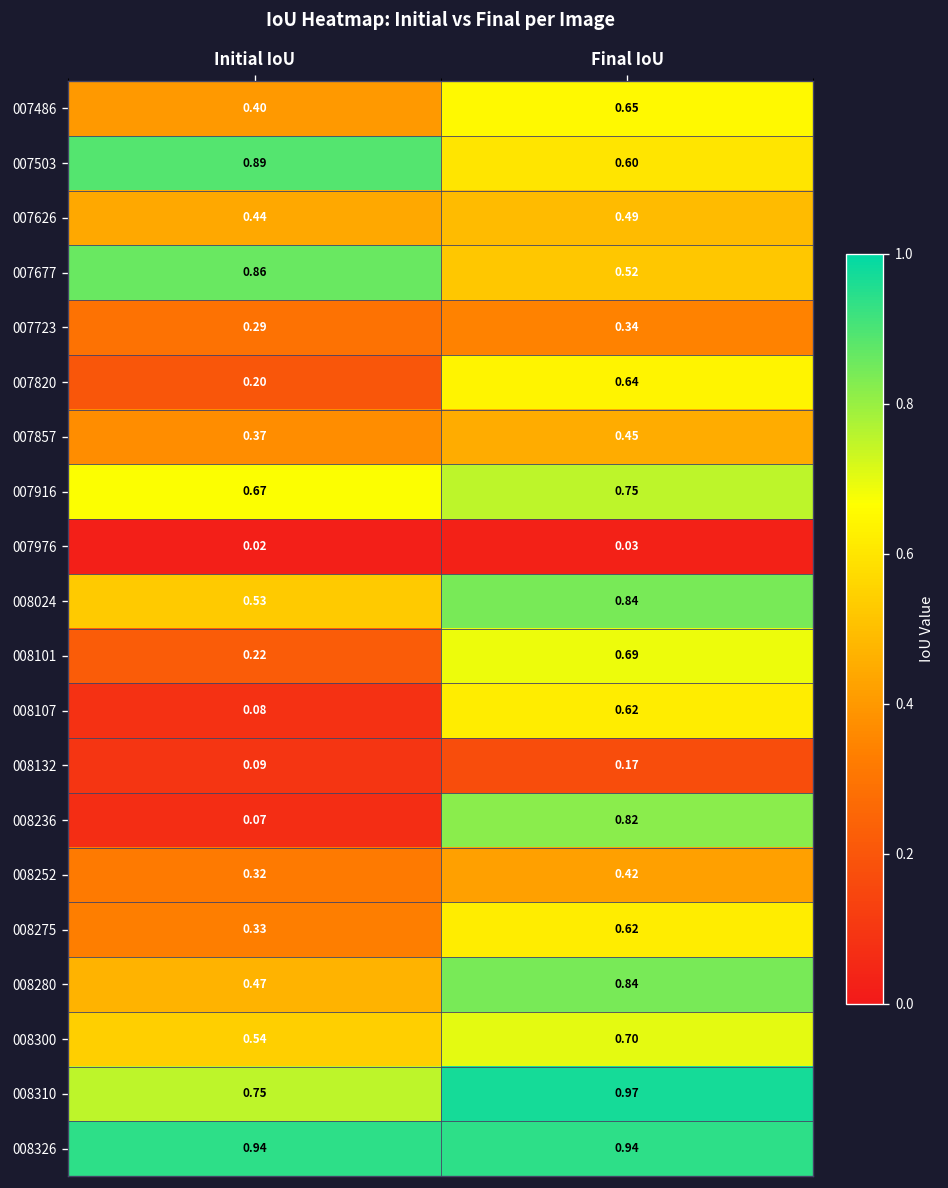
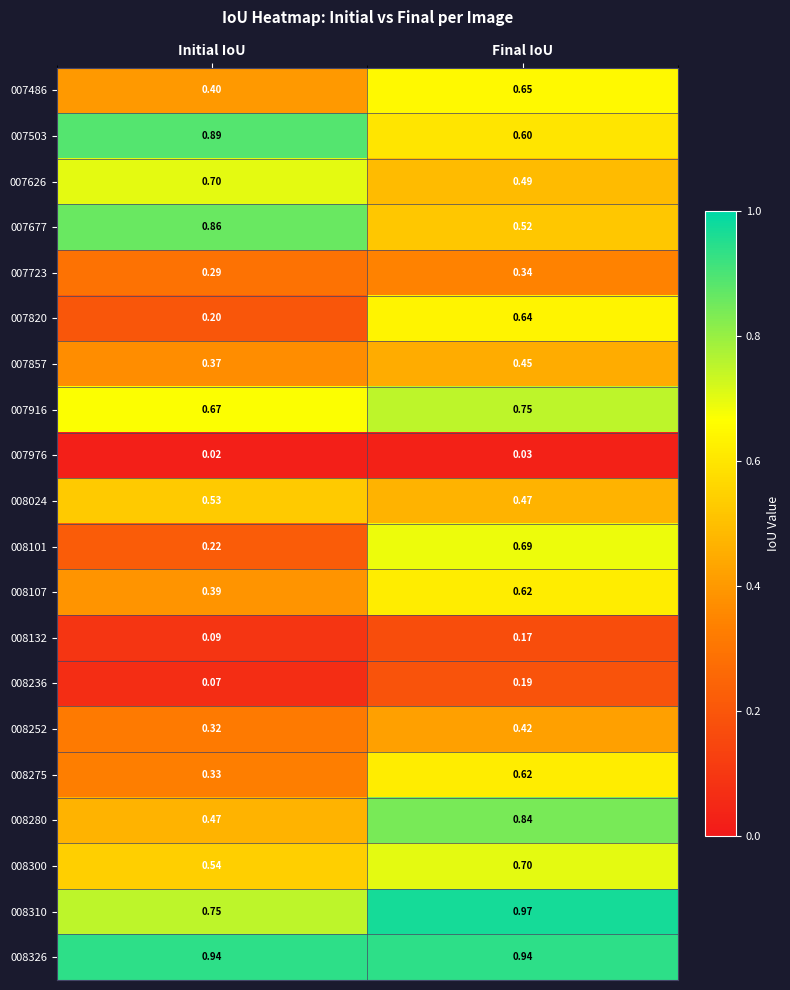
007626, Initial IoU: 0.44 -> 0.70
008024, Final IoU: 0.84 -> 0.47
008107, Initial IoU: 0.08 -> 0.39
008236, Final IoU: 0.82 -> 0.19
